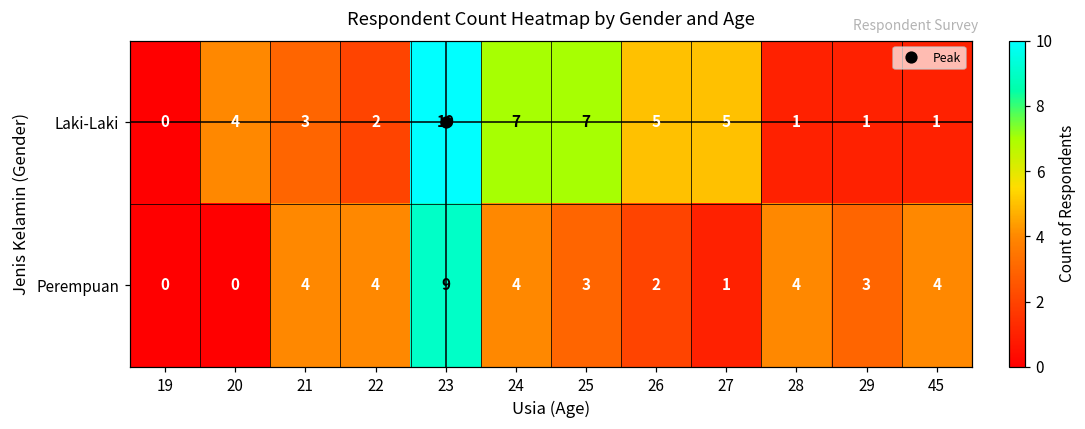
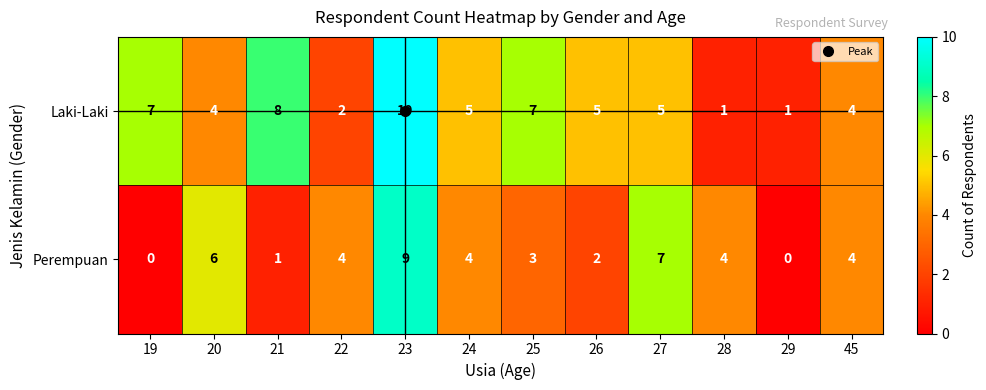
Laki-Laki, 19: 0 -> 7
Laki-Laki, 21: 3 -> 8
Laki-Laki, 24: 7 -> 5
Laki-Laki, 45: 1 -> 4
Perempuan, 20: 0 -> 6
Perempuan, 21: 4 -> 1
Perempuan, 27: 1 -> 7
Perempuan, 29: 3 -> 0
